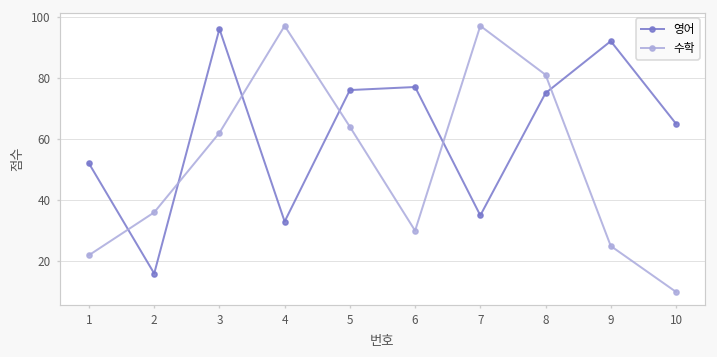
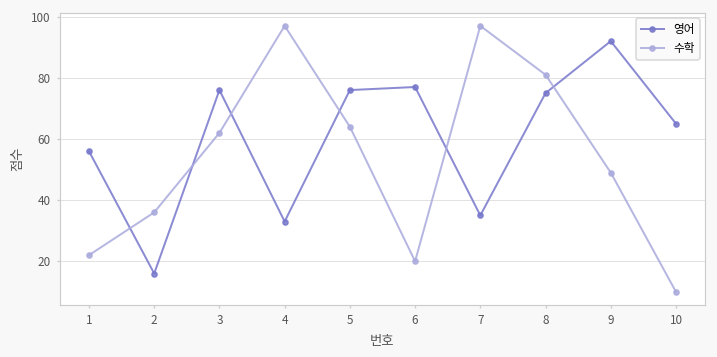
영어, 1: 52 -> 56
영어, 3: 96 -> 76
수학, 6: 30 -> 20
수학, 9: 25 -> 49
